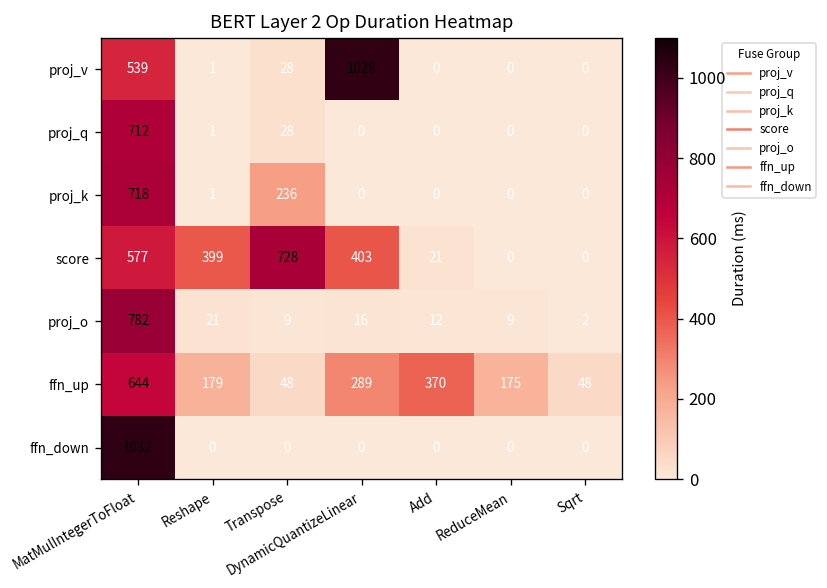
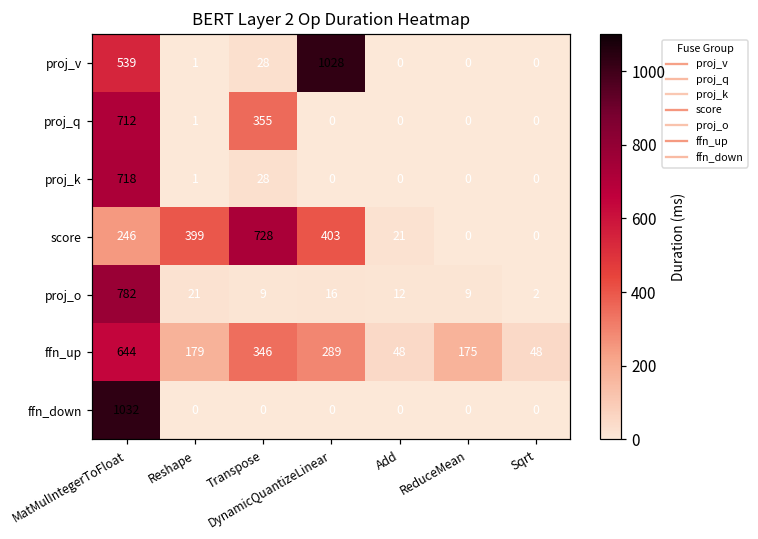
proj_q, Transpose: 28 -> 355
proj_k, Transpose: 236 -> 28
score, MatMulIntegerToFloat: 577 -> 246
ffn_up, Transpose: 48 -> 346
ffn_up, Add: 370 -> 48
